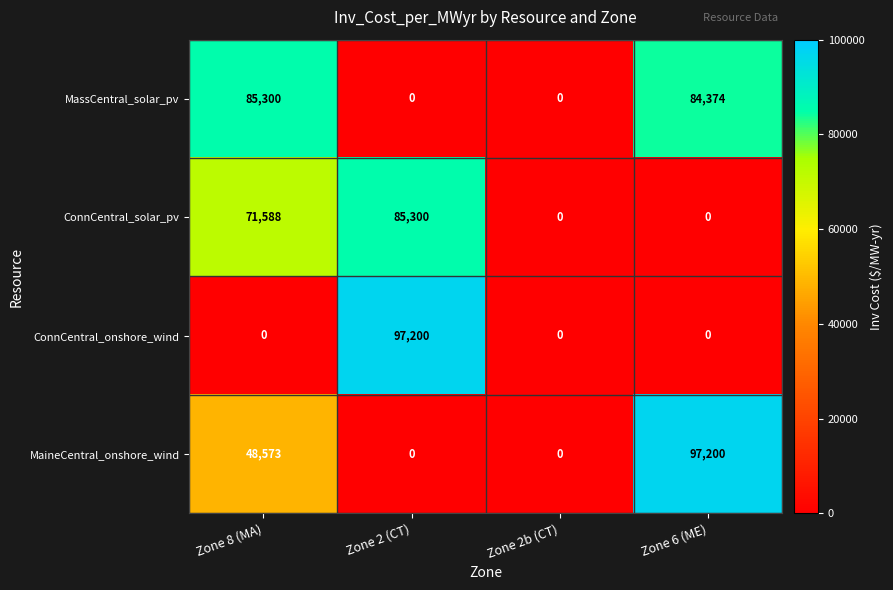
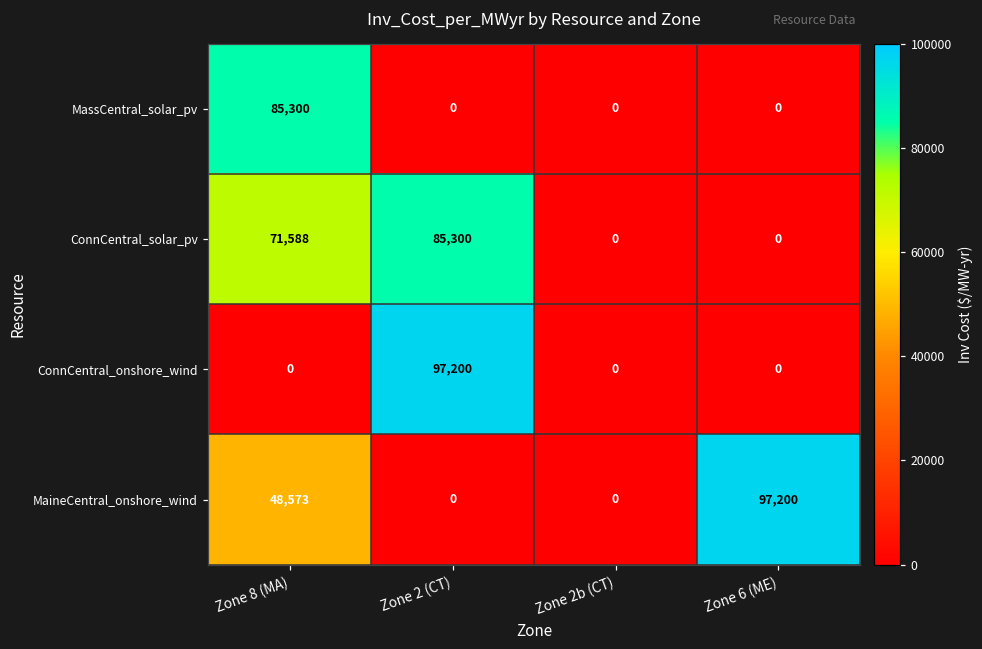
MassCentral_solar_pv, Zone 6 (ME): 84,374 -> 0
